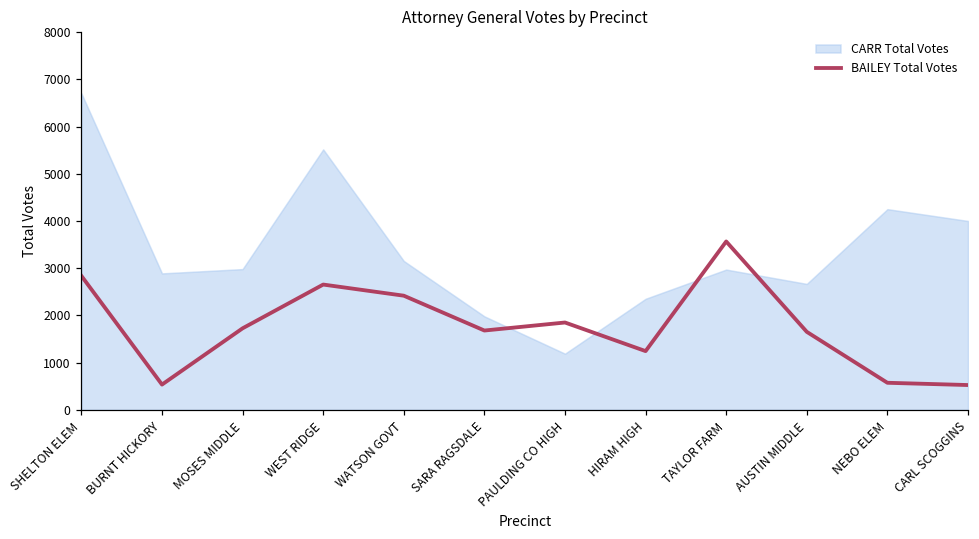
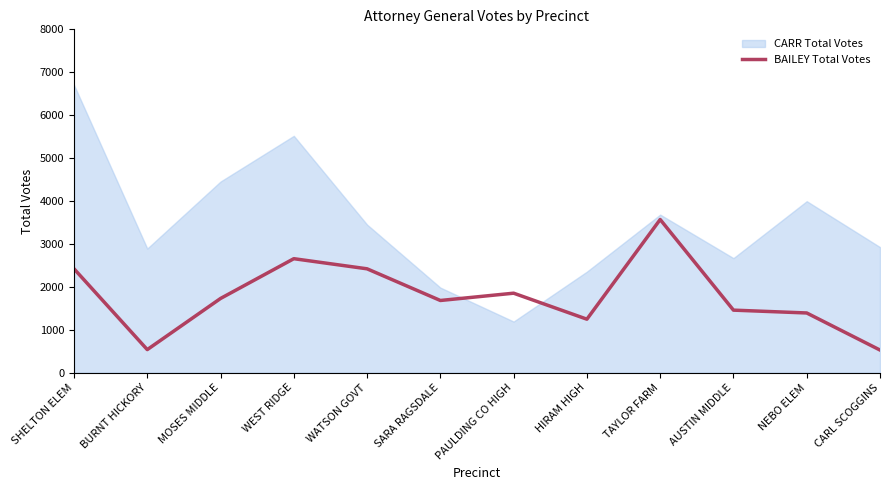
BAILEY Total Votes, SHELTON ELEM: 2800 -> 2400
CARR Total Votes, MOSES MIDDLE: 3000 -> 4500
CARR Total Votes, WATSON GOVT: 3200 -> 3400
CARR Total Votes, TAYLOR FARM: 3000 -> 3700
BAILEY Total Votes, AUSTIN MIDDLE: 1700 -> 1500
CARR Total Votes, NEBO ELEM: 4300 -> 4000
BAILEY Total Votes, NEBO ELEM: 600 -> 1400
CARR Total Votes, CARL SCOGGINS: 4000 -> 2900
